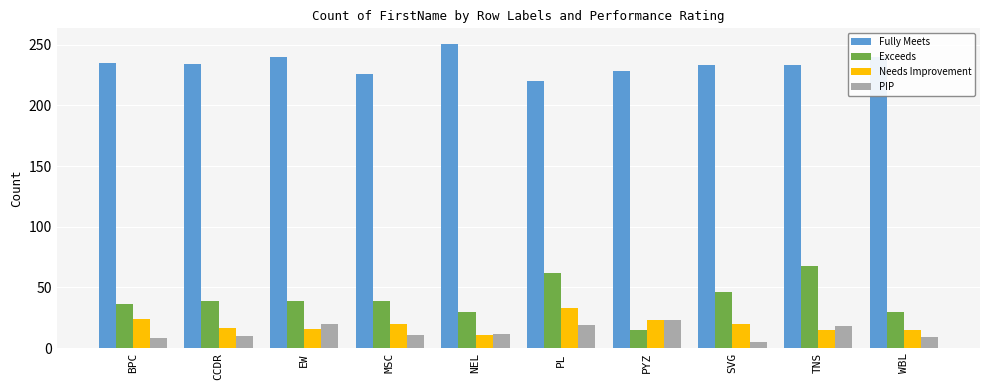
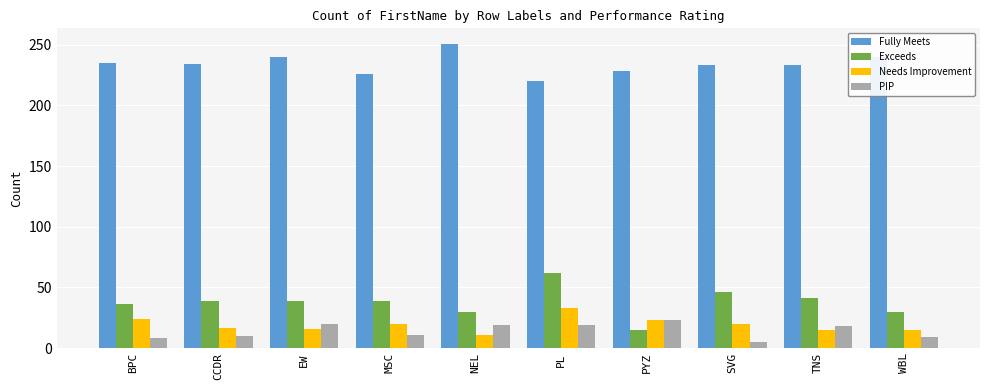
PIP, NEL: 12 -> 19
Exceeds, TNS: 68 -> 41
